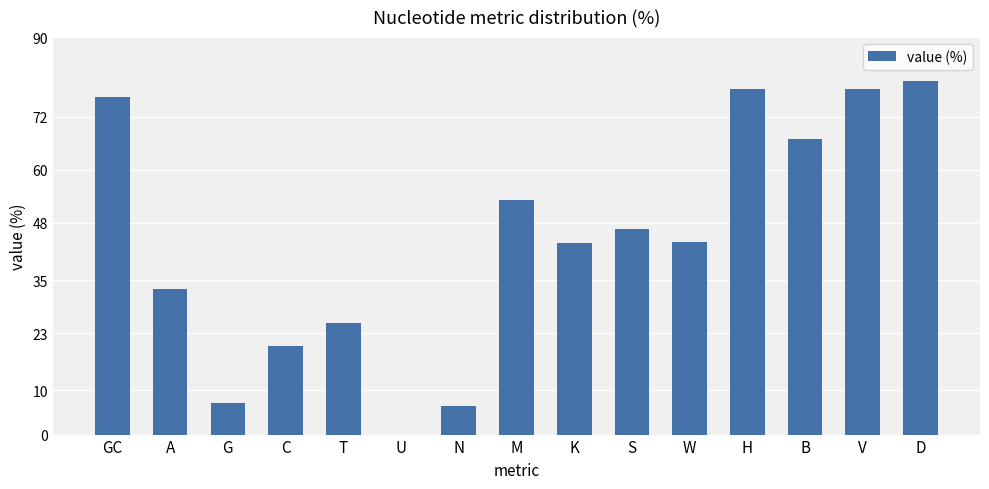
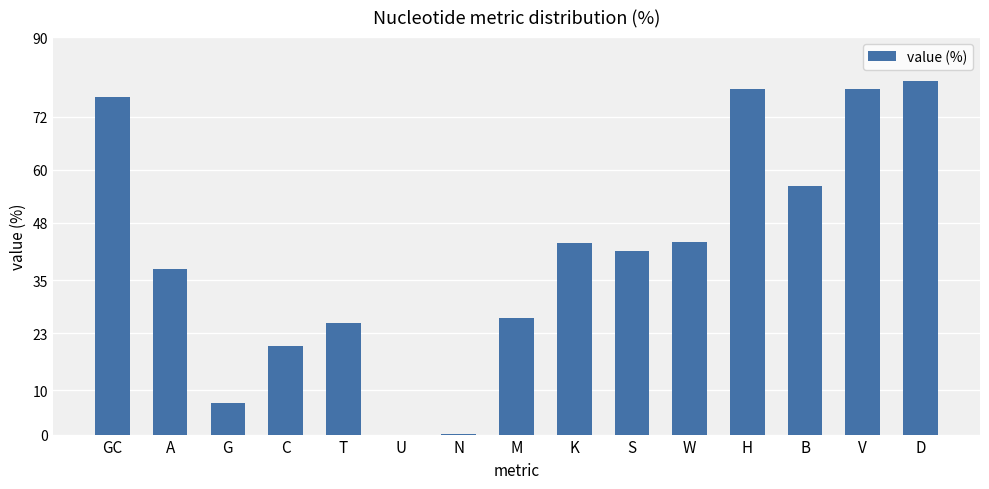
A: 33 -> 38
N: 7 -> 0
M: 53 -> 26
S: 47 -> 42
B: 67 -> 56
